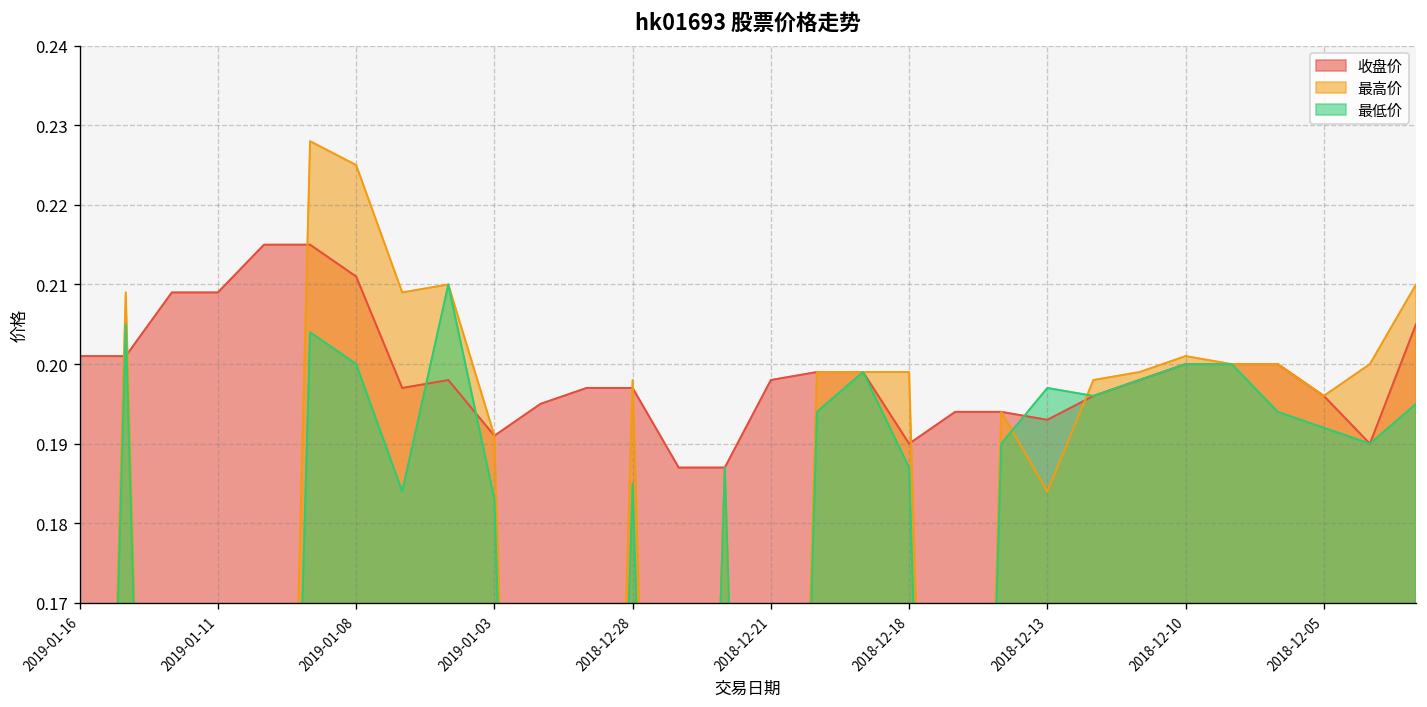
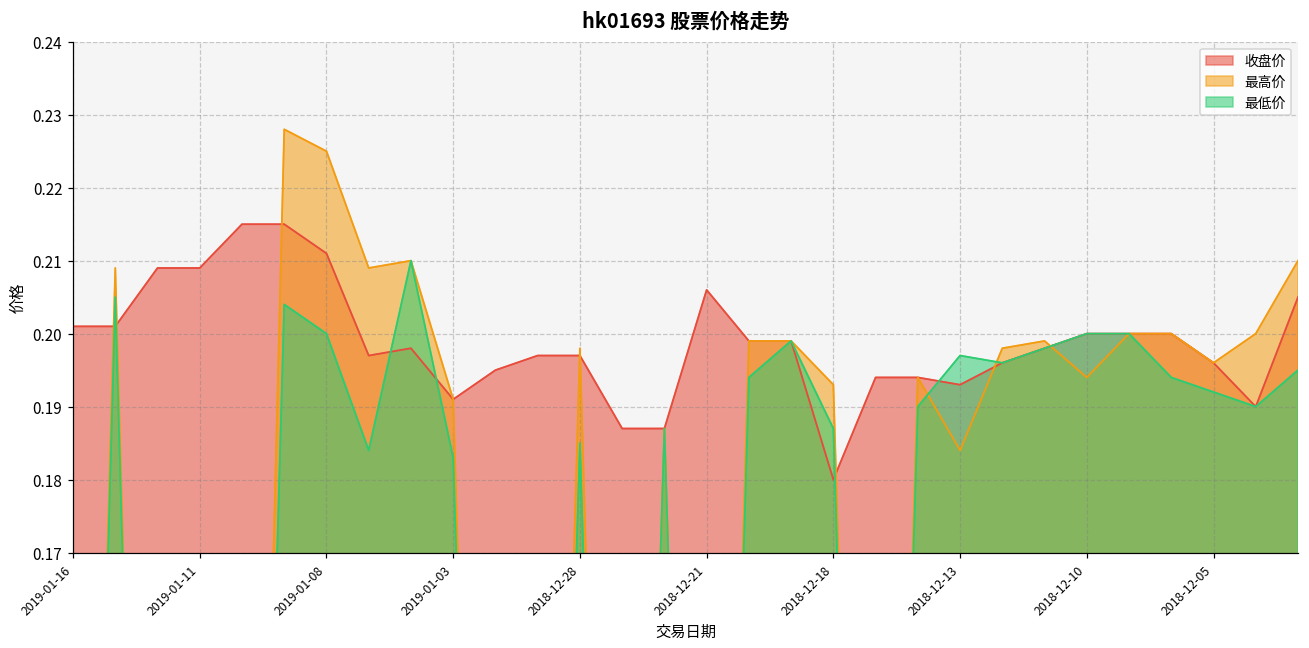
收盘价, 2018-12-21: 0.198 -> 0.206
收盘价, 2018-12-18: 0.19 -> 0.18
最高价, 2018-12-18: 0.199 -> 0.193
最高价, 2018-12-10: 0.201 -> 0.194
